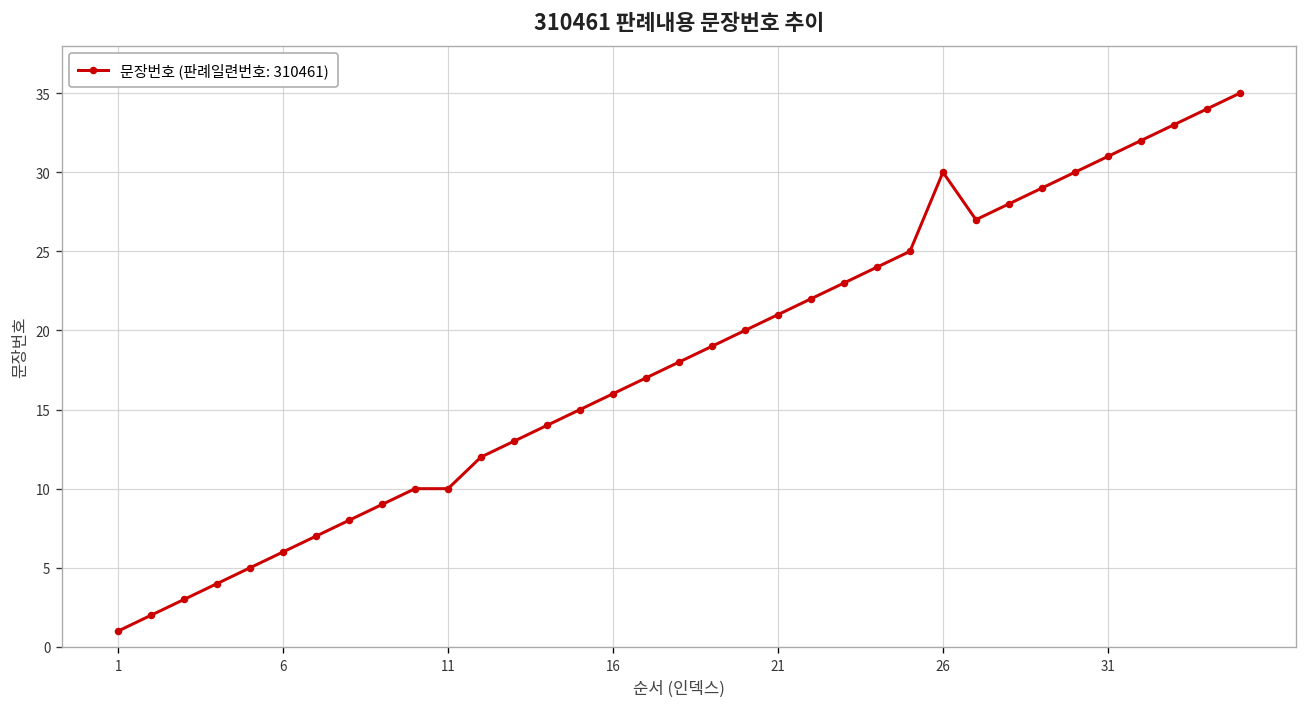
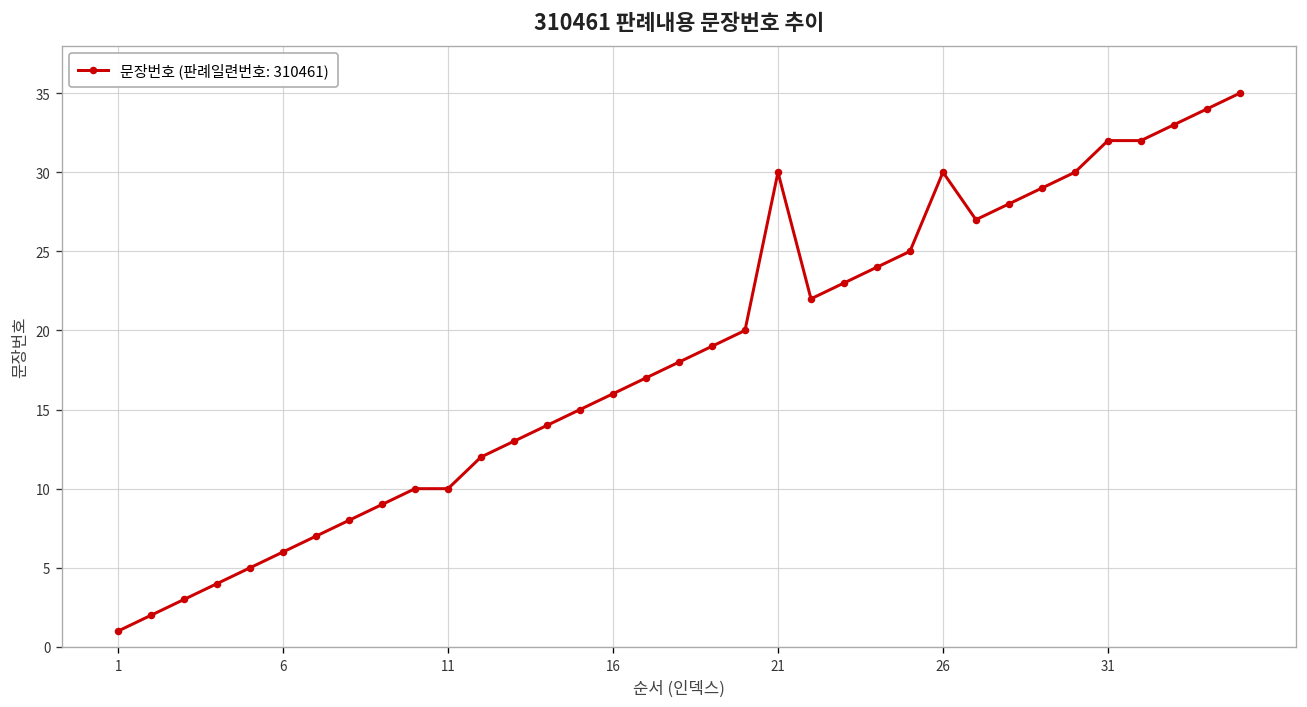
21: 21 -> 30
31: 31 -> 32
